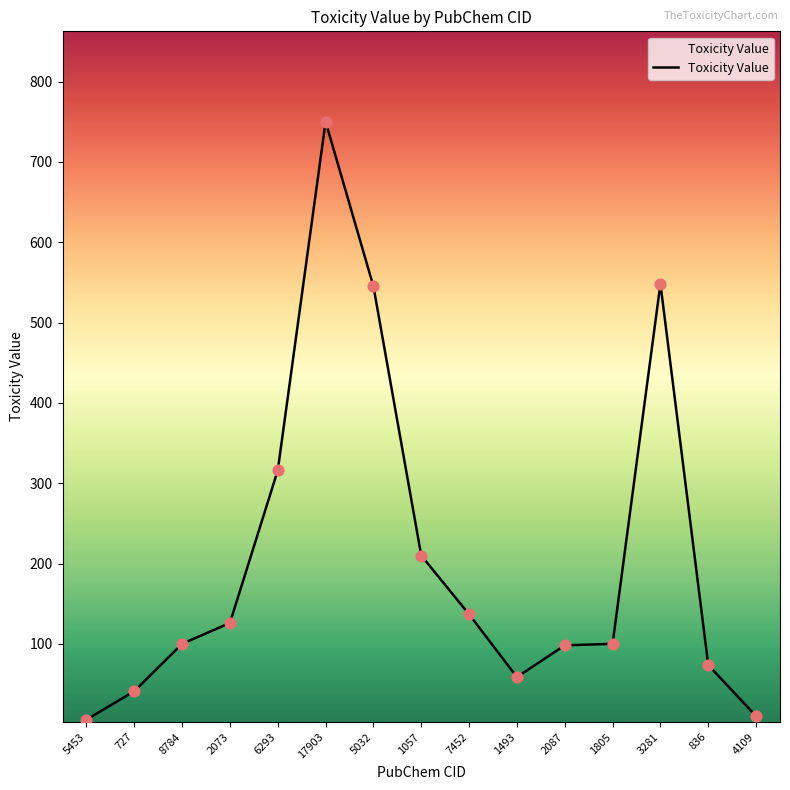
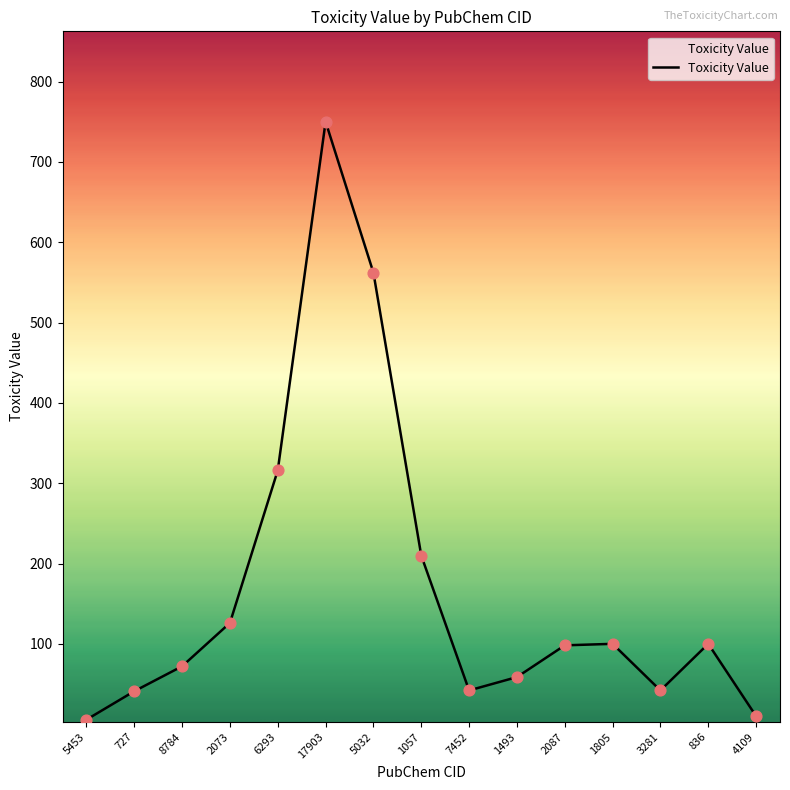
8784: 100 -> 70
5032: 540 -> 560
7452: 140 -> 40
3281: 550 -> 40
836: 70 -> 100
